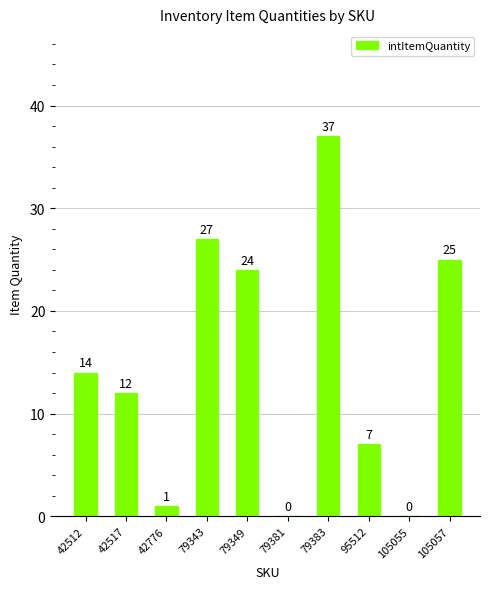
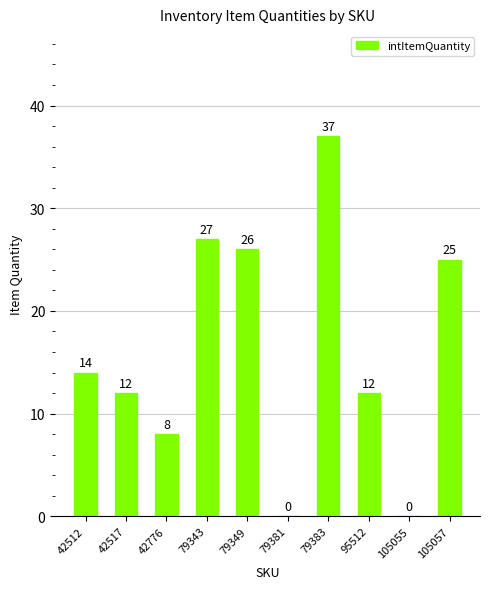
42776: 1 -> 8
79349: 24 -> 26
95512: 7 -> 12
